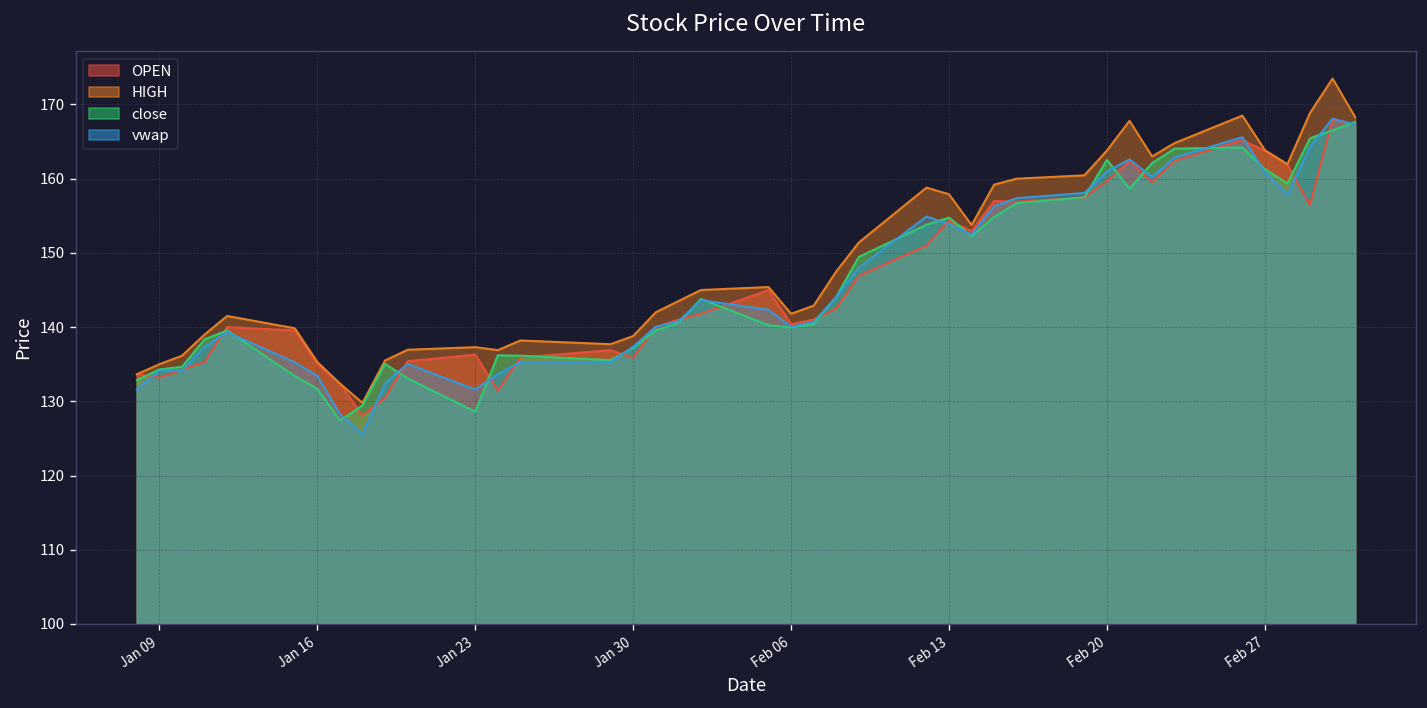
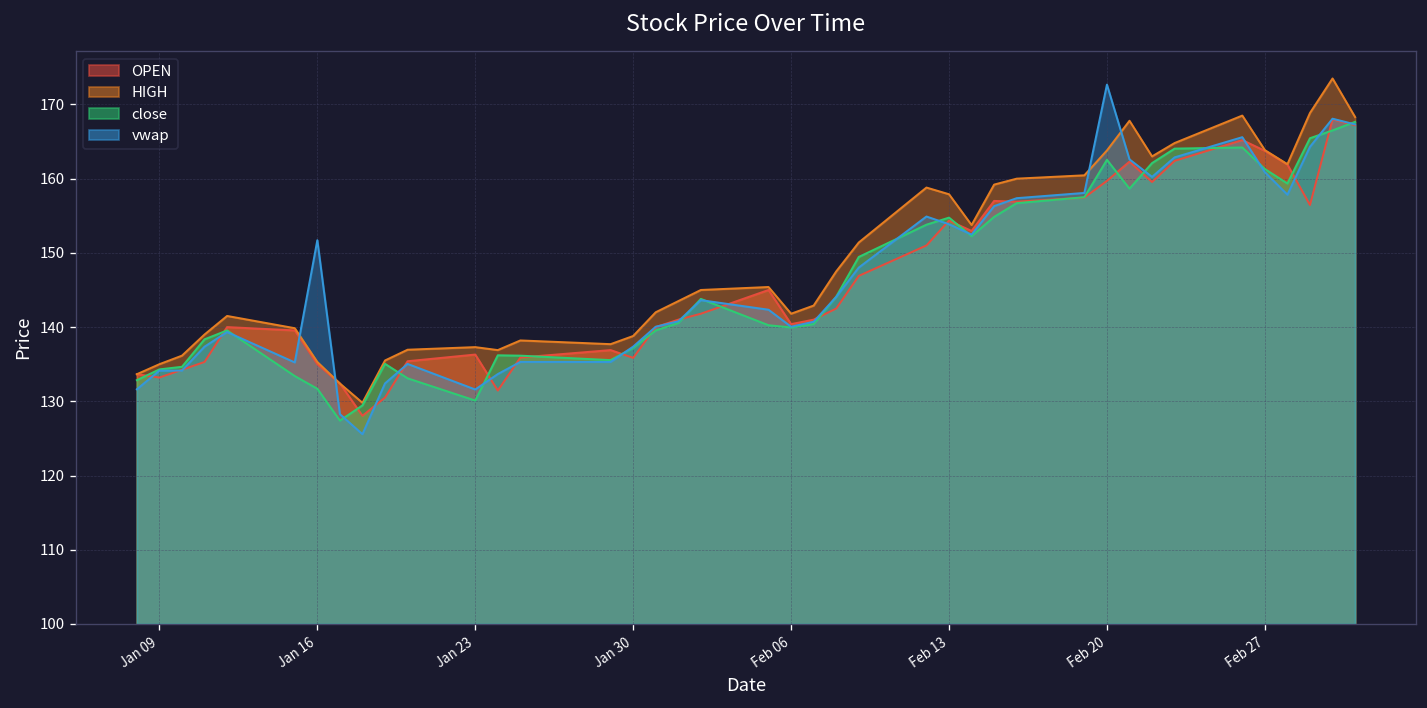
vwap, Jan 16: 133 -> 152
close, Jan 23: 129 -> 130
vwap, Feb 20: 161 -> 173
